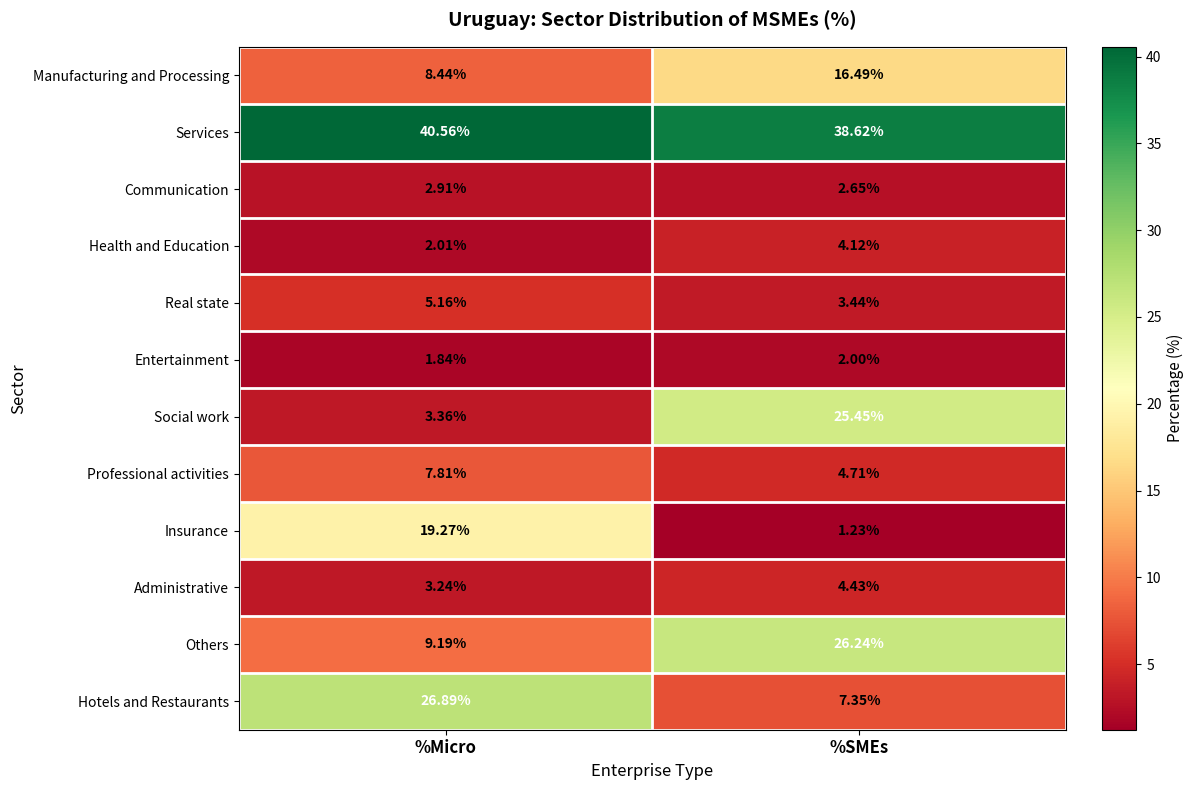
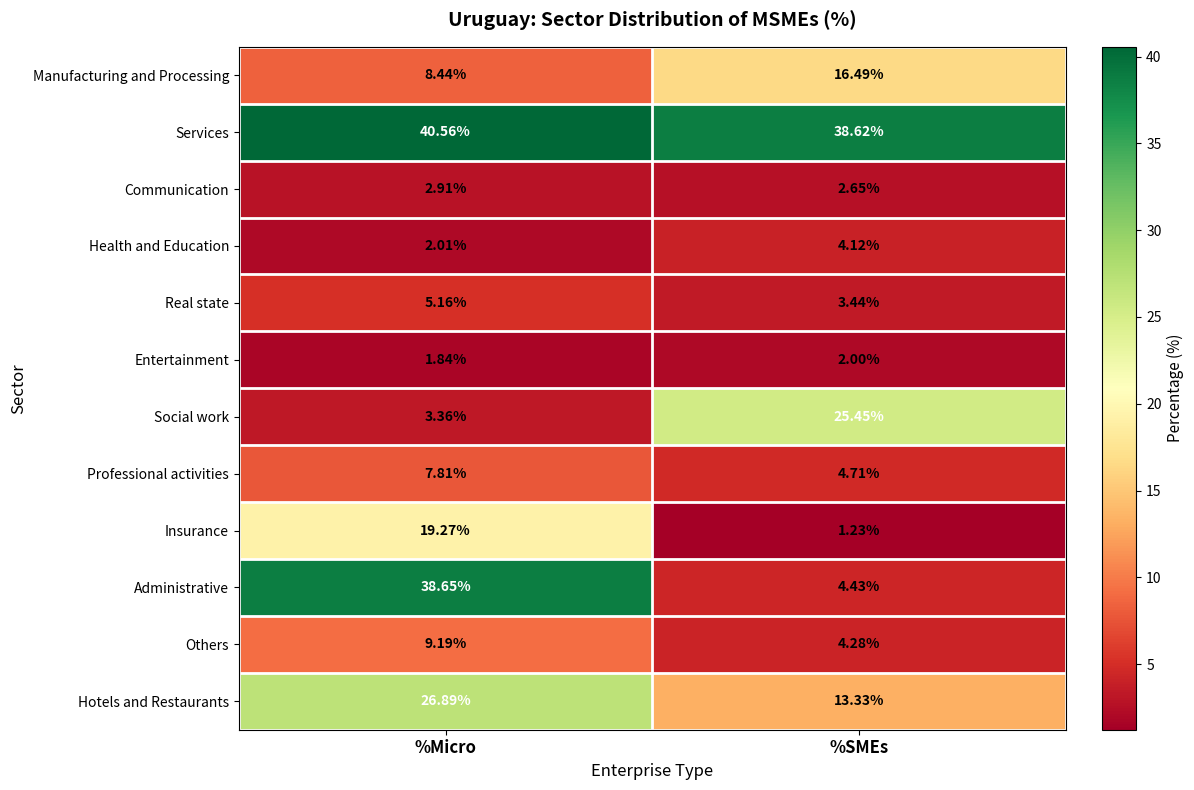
Administrative, %Micro: 3.24% -> 38.65%
Others, %SMEs: 26.24% -> 4.28%
Hotels and Restaurants, %SMEs: 7.35% -> 13.33%
